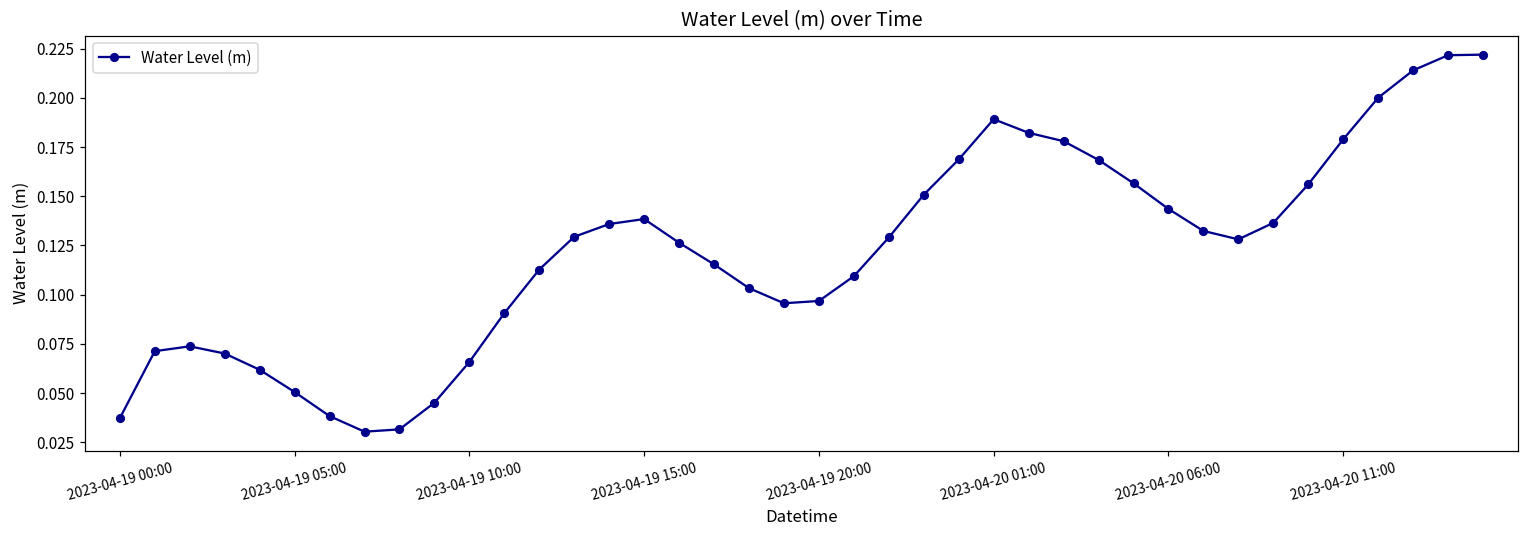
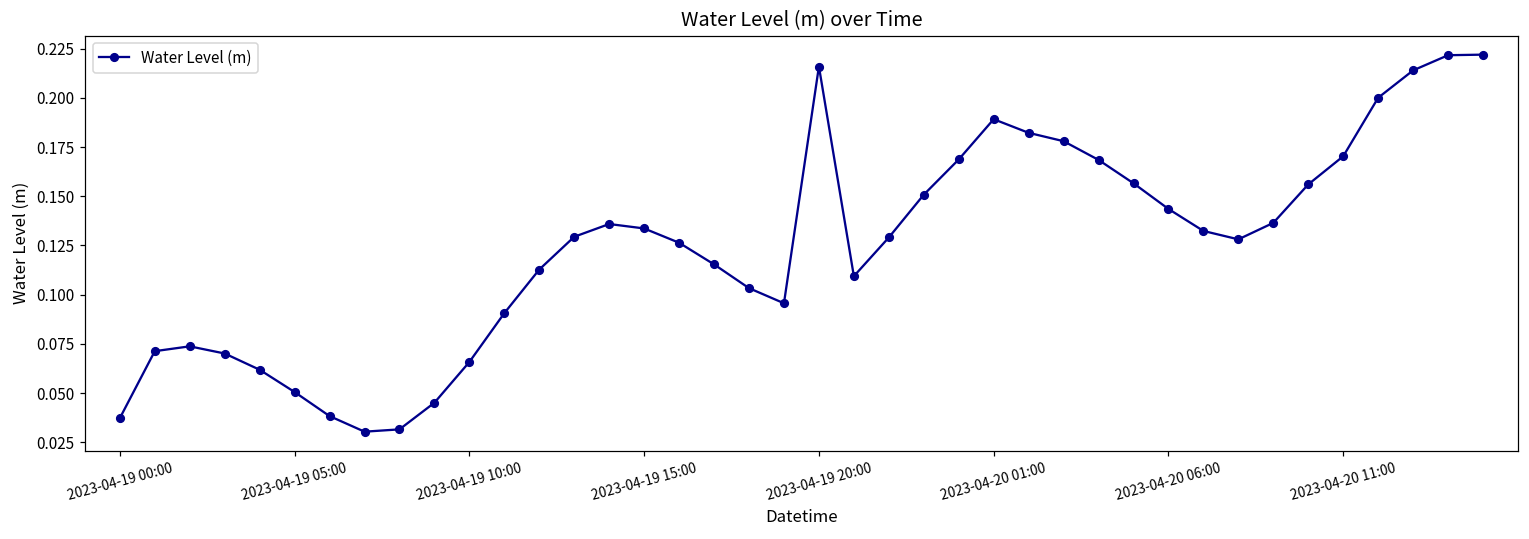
2023-04-19 15:00: 0.138 -> 0.134
2023-04-19 20:00: 0.097 -> 0.216
2023-04-20 11:00: 0.179 -> 0.170
